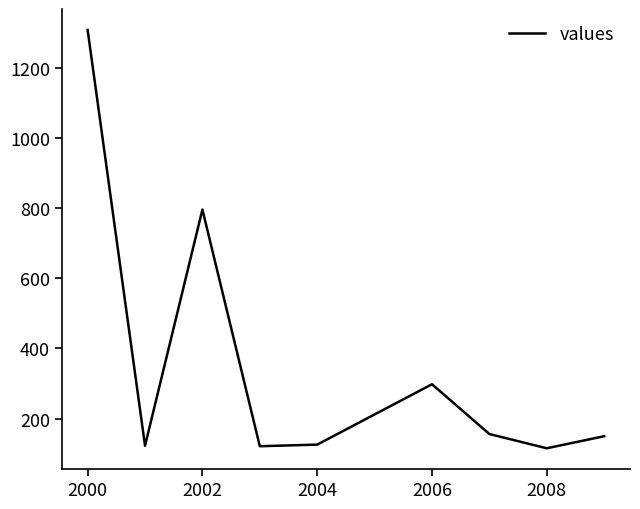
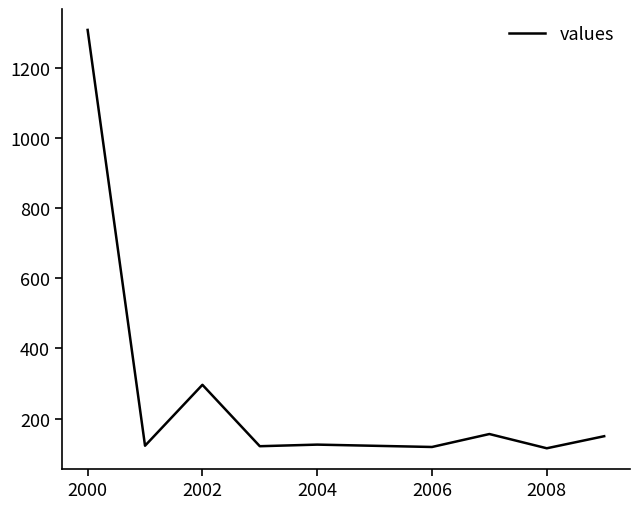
2002: 800 -> 300
2006: 300 -> 120
